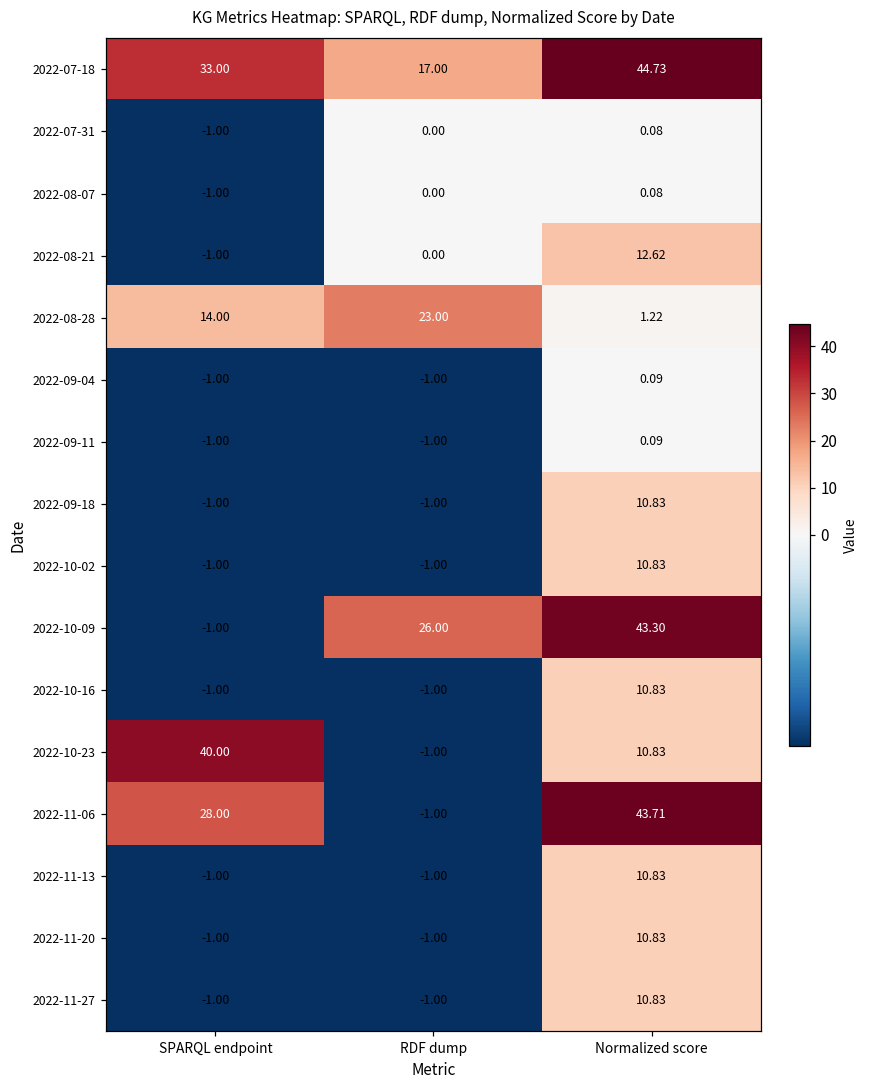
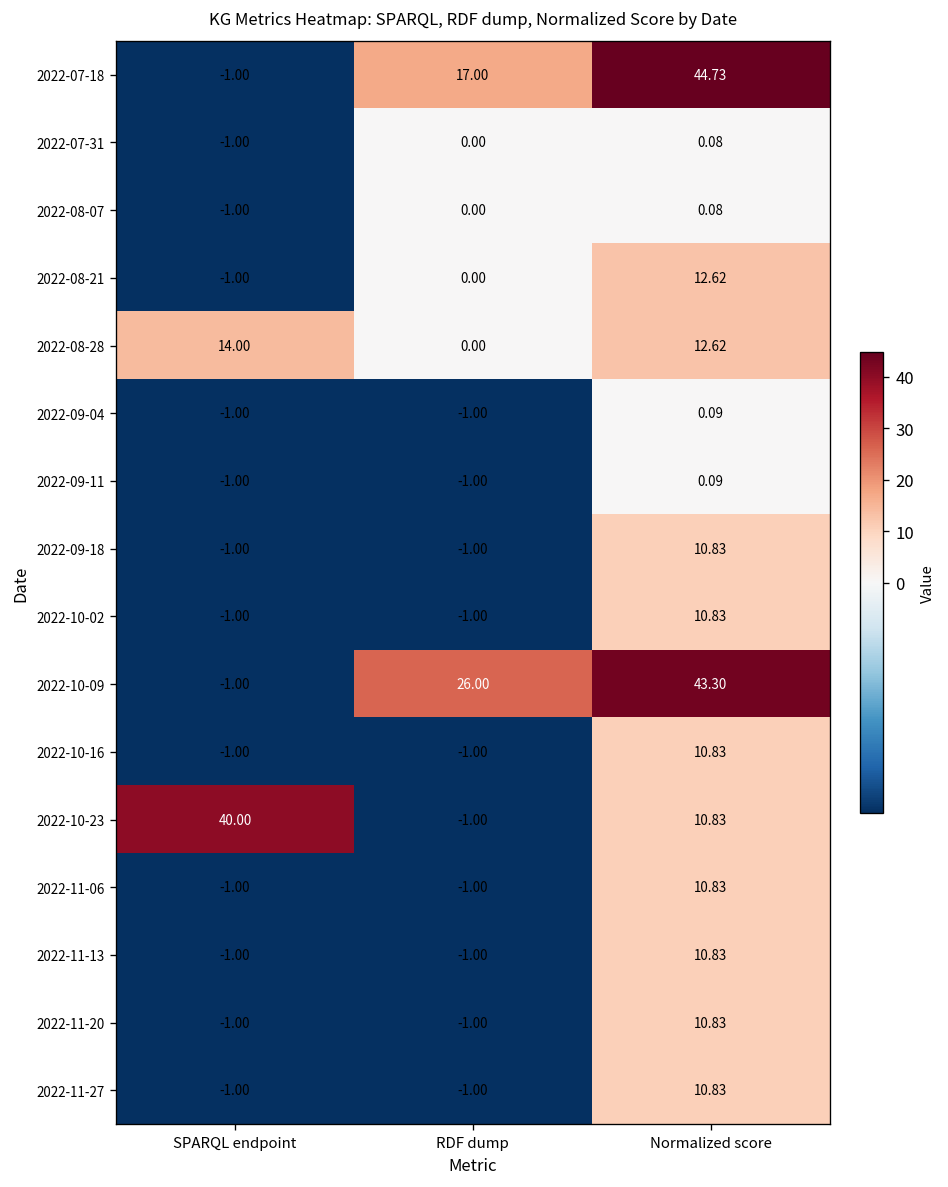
2022-07-18, SPARQL endpoint: 33.00 -> -1.00
2022-08-28, RDF dump: 23.00 -> 0.00
2022-08-28, Normalized score: 1.22 -> 12.62
2022-11-06, SPARQL endpoint: 28.00 -> -1.00
2022-11-06, Normalized score: 43.71 -> 10.83
